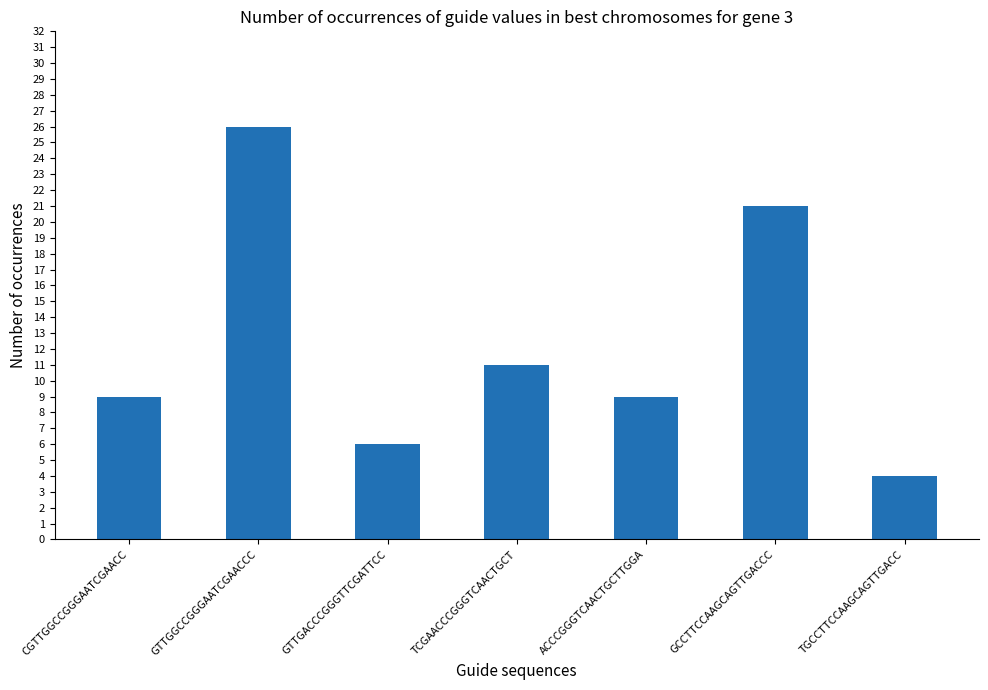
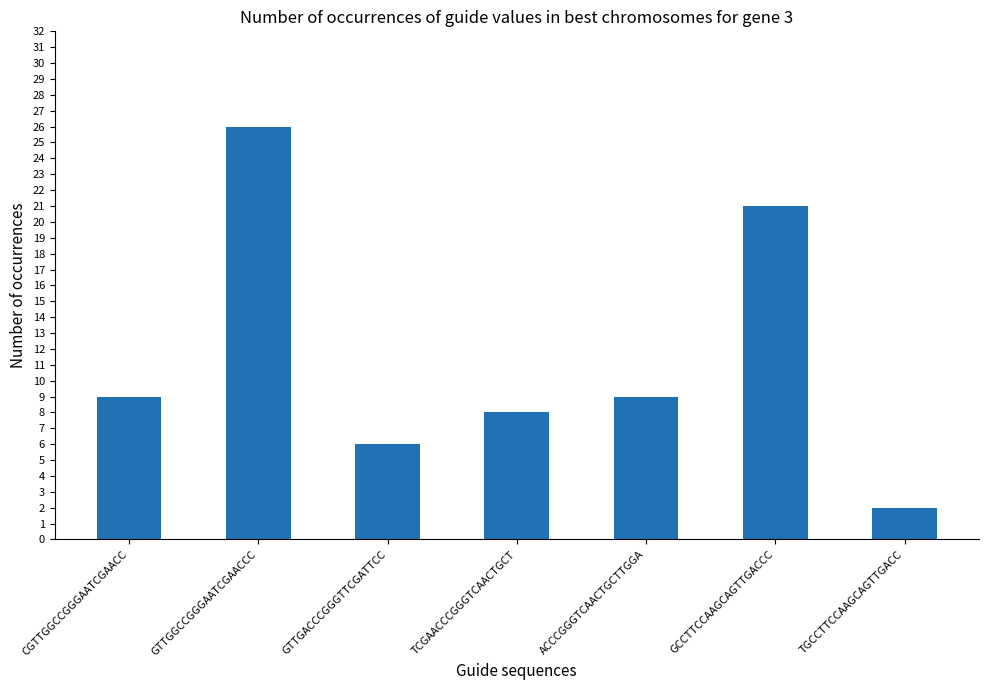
TCGAACCCGGGTCAACTGCT: 11 -> 8
TGCCTTCCAAGCAGTTGACC: 4 -> 2
